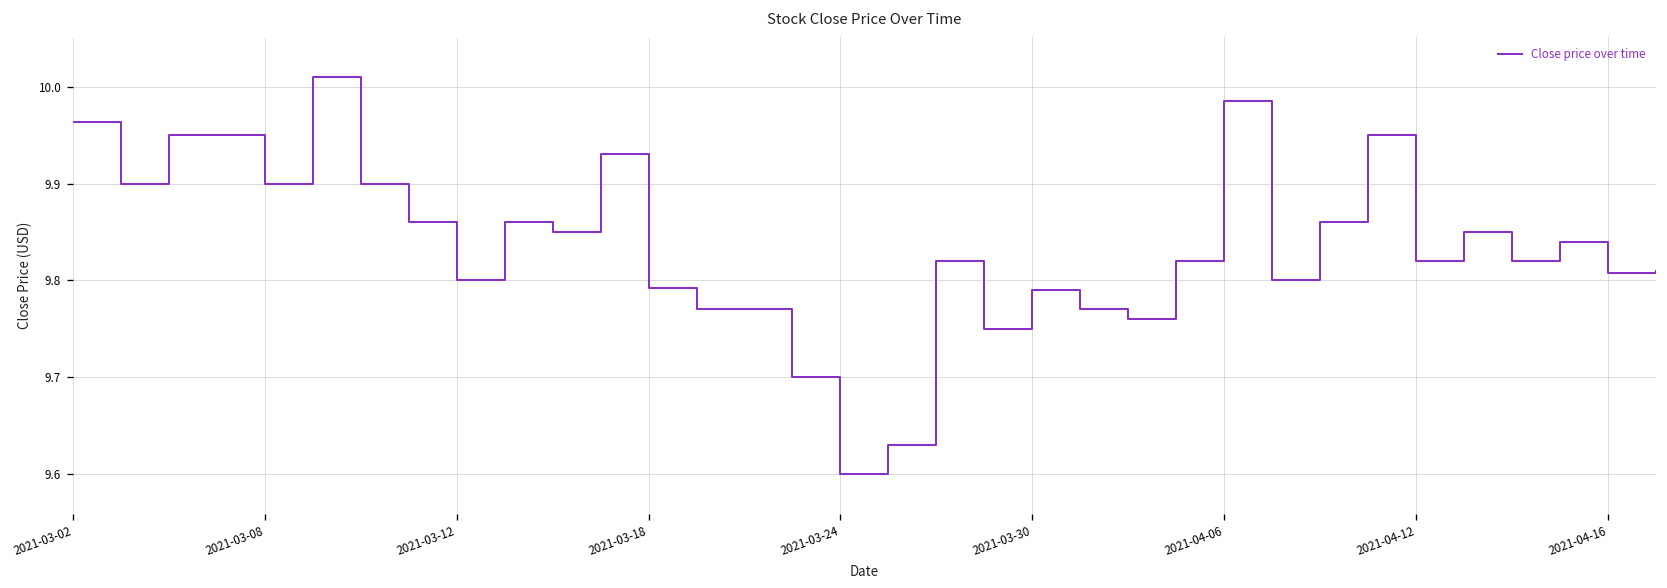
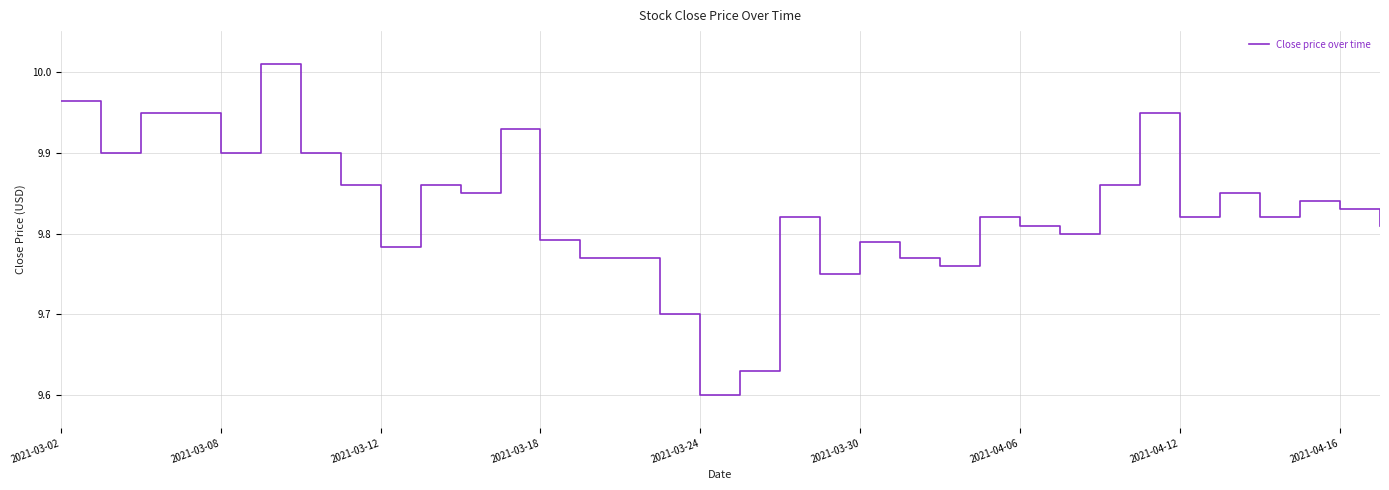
2021-03-12: 9.80 -> 9.78
2021-04-06: 9.99 -> 9.81
2021-04-16: 9.81 -> 9.83
